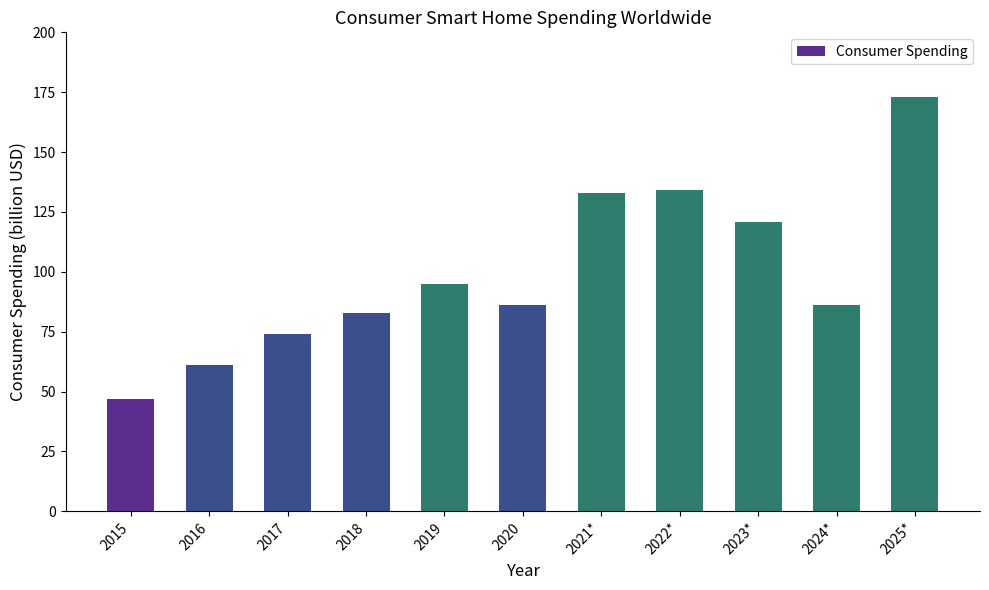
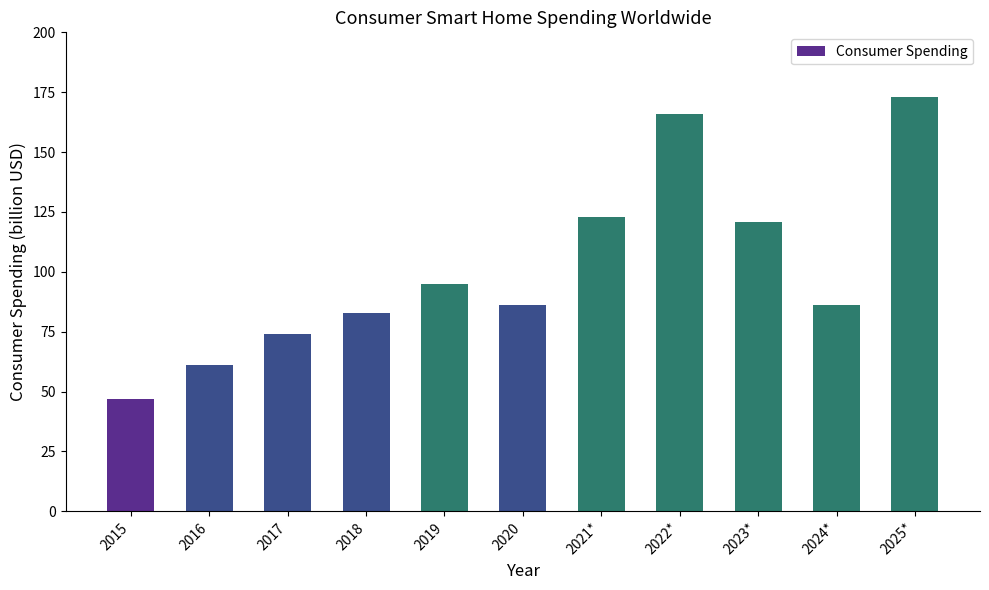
2021*: 133 -> 123
2022*: 134 -> 166
